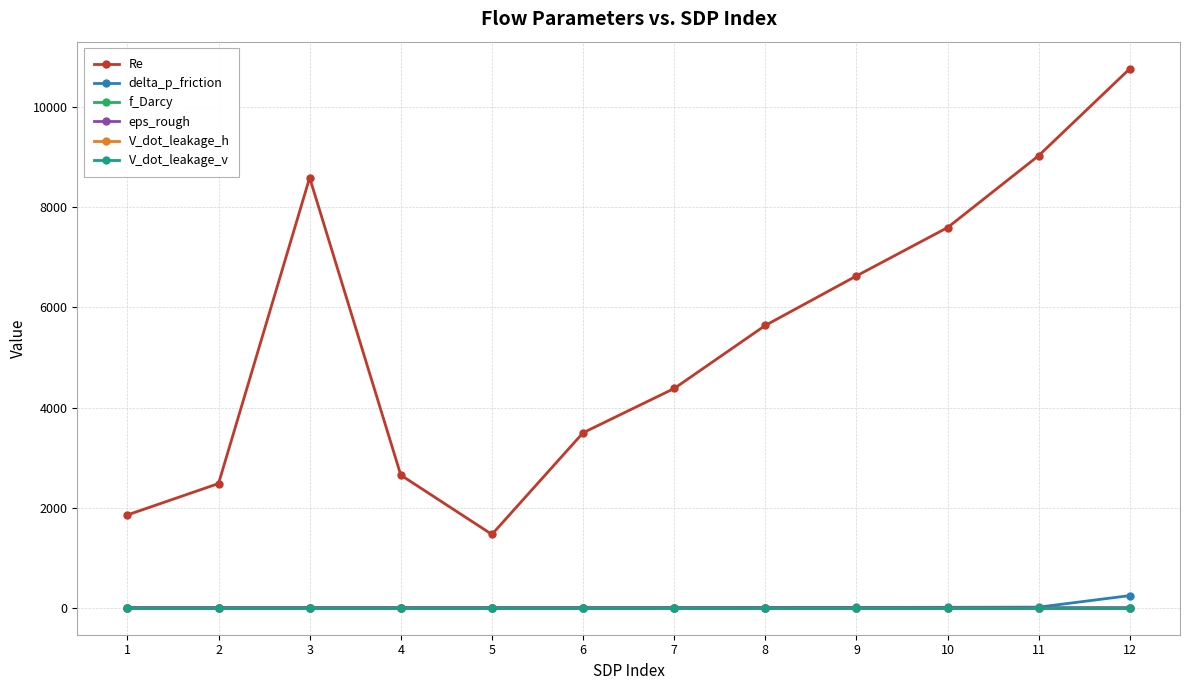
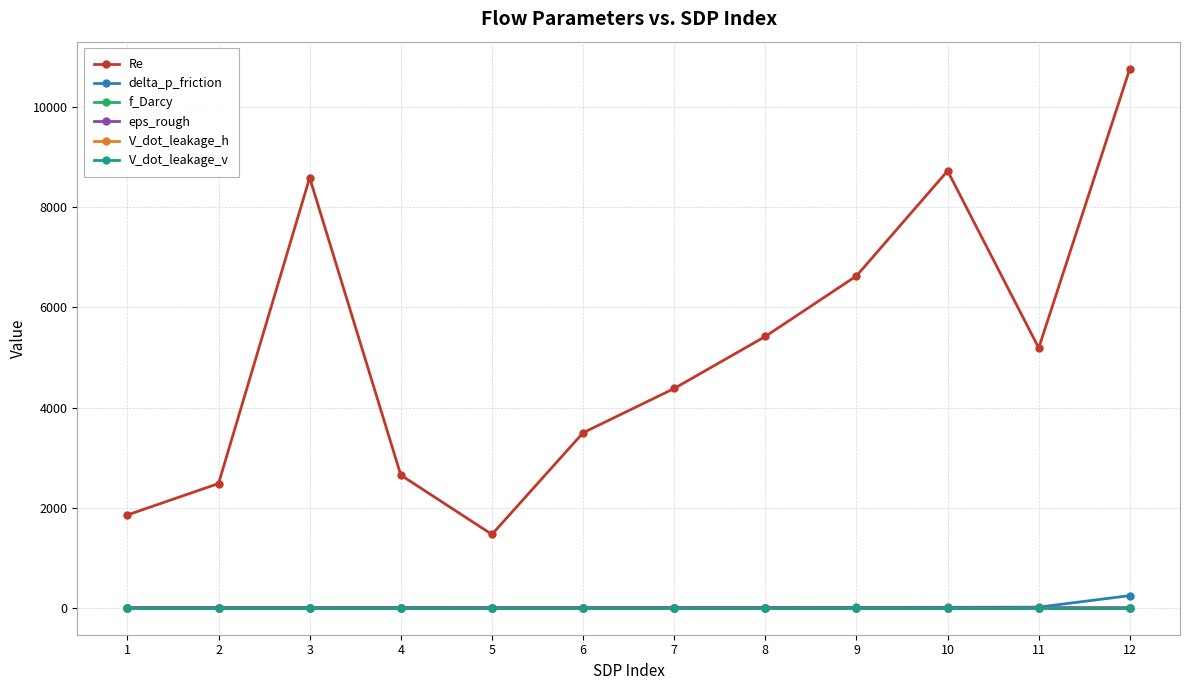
Re, 8: 5600 -> 5400
Re, 10: 7600 -> 8700
Re, 11: 9000 -> 5200
